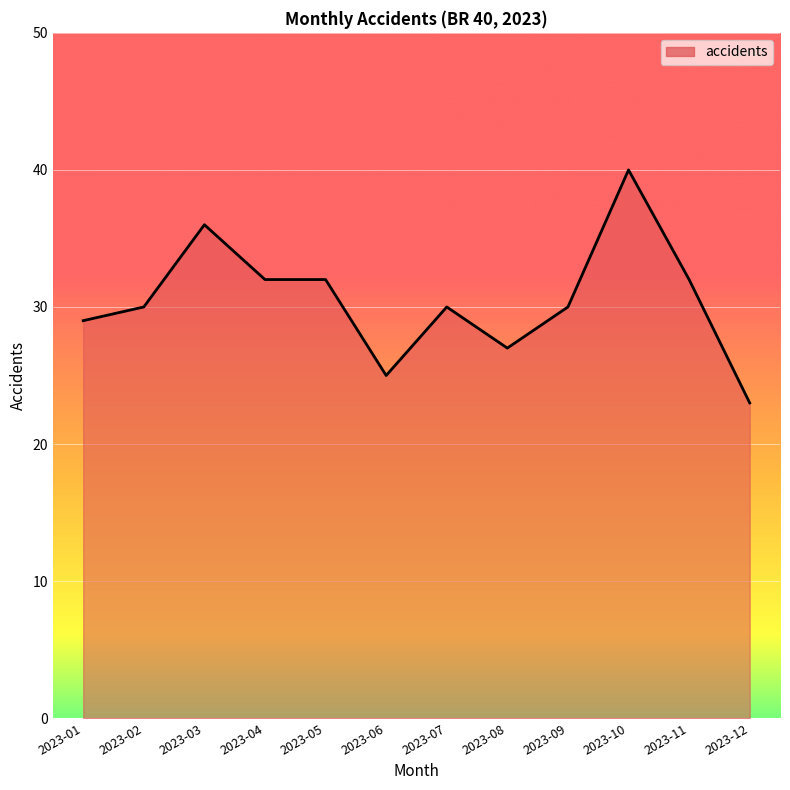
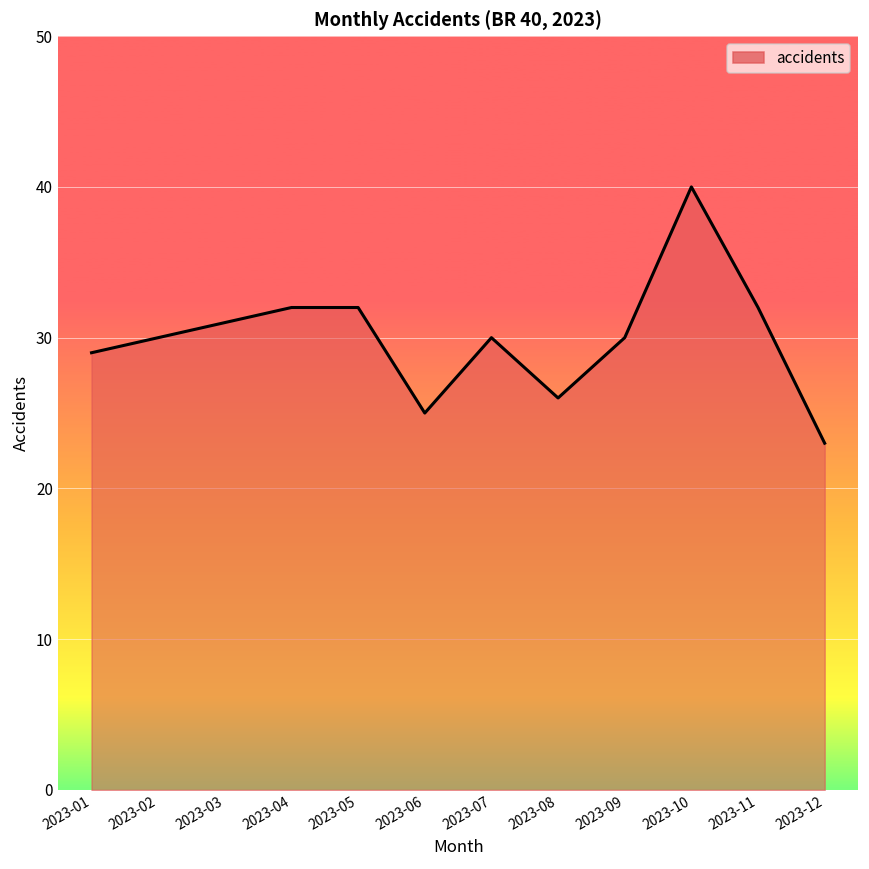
2023-03: 36 -> 31
2023-08: 27 -> 26
